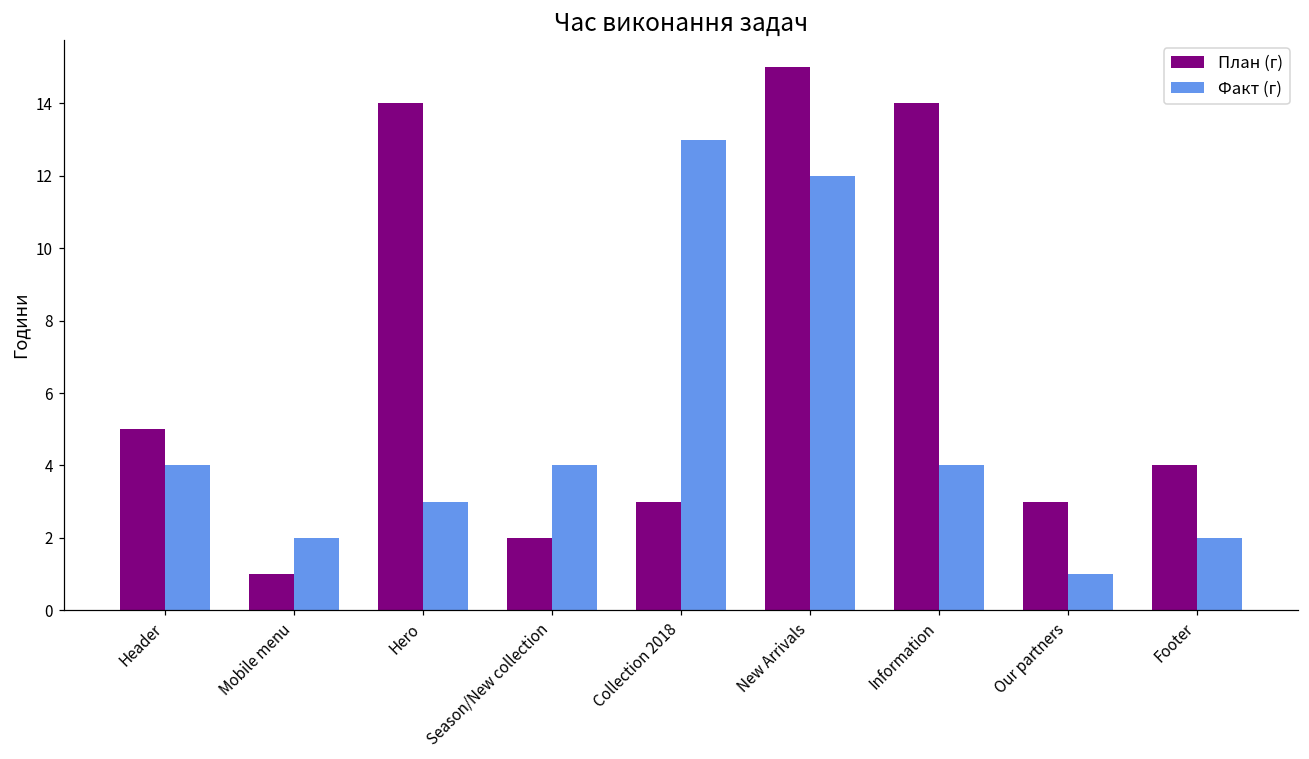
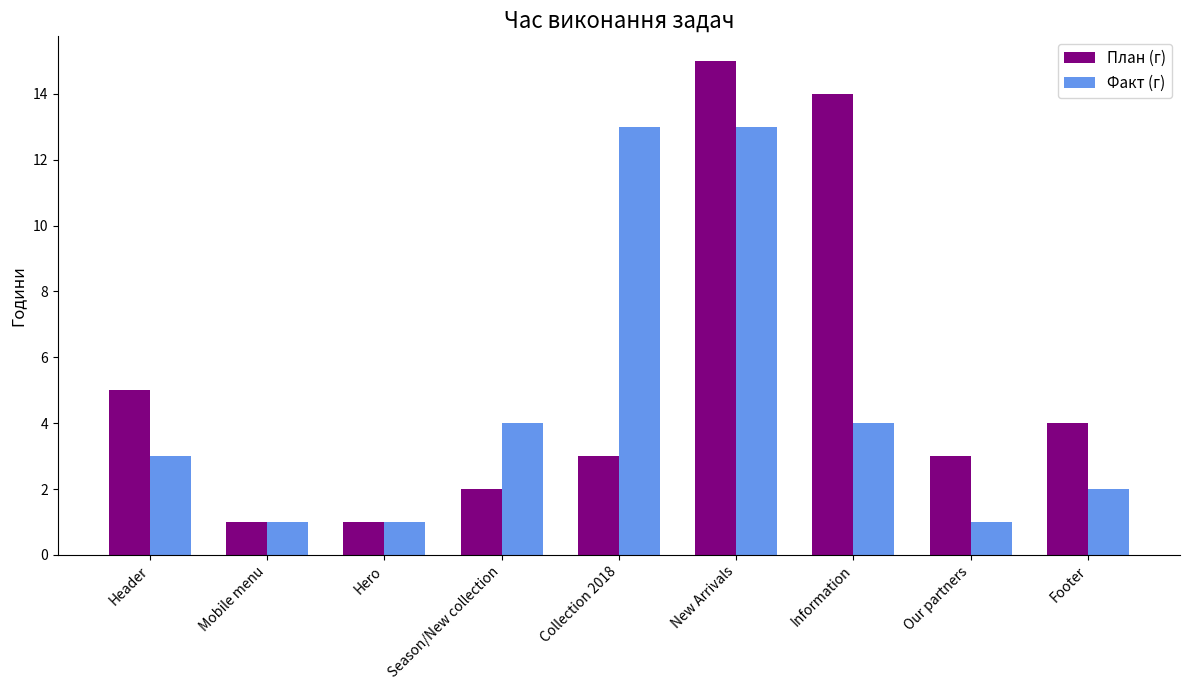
Факт (г), Header: 4 -> 3
Факт (г), Mobile menu: 2 -> 1
План (г), Hero: 14 -> 1
Факт (г), Hero: 3 -> 1
Факт (г), New Arrivals: 12 -> 13
